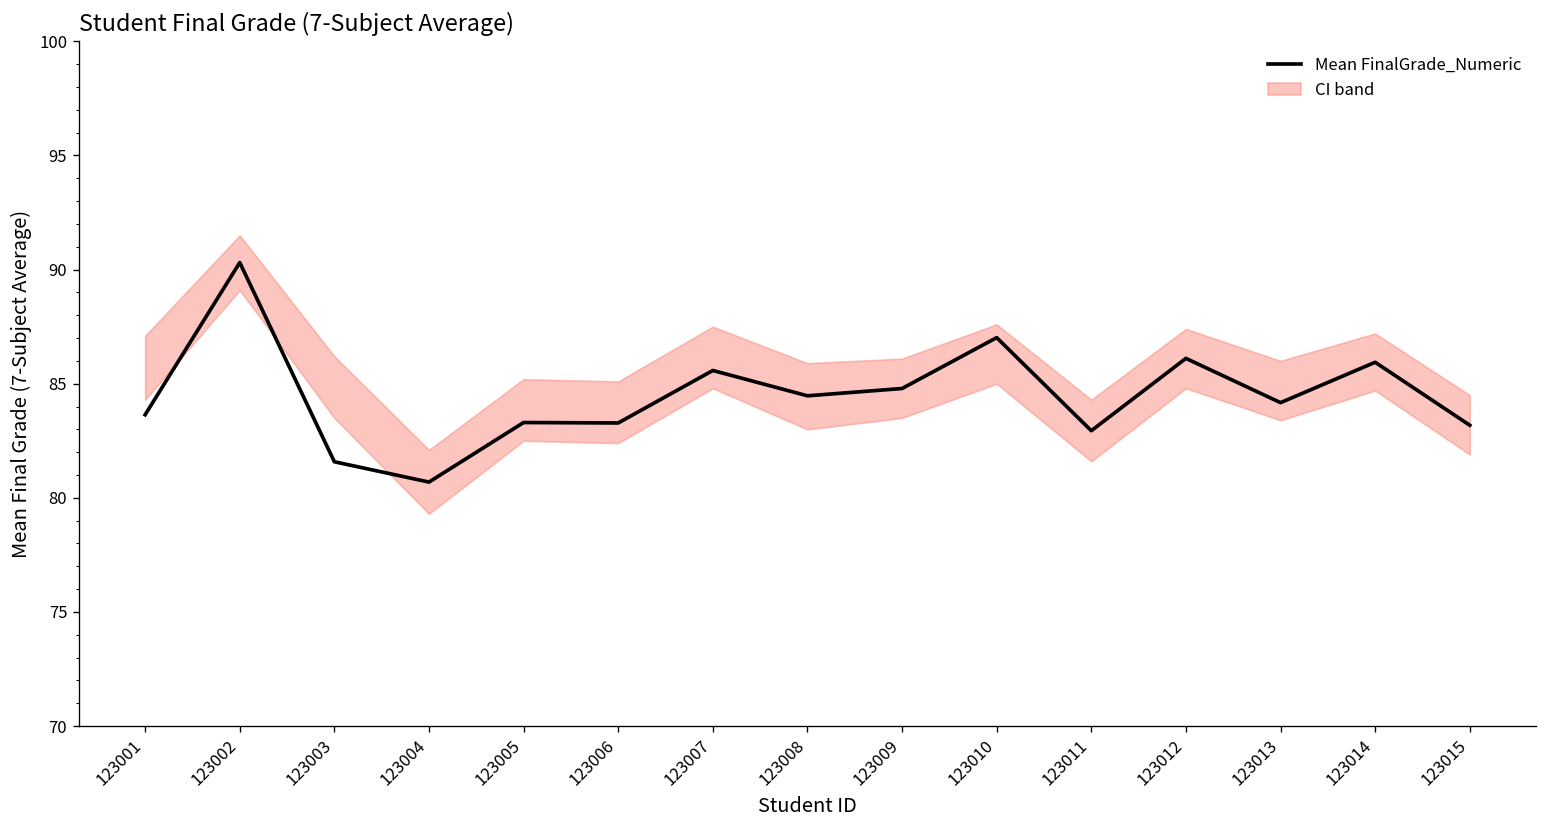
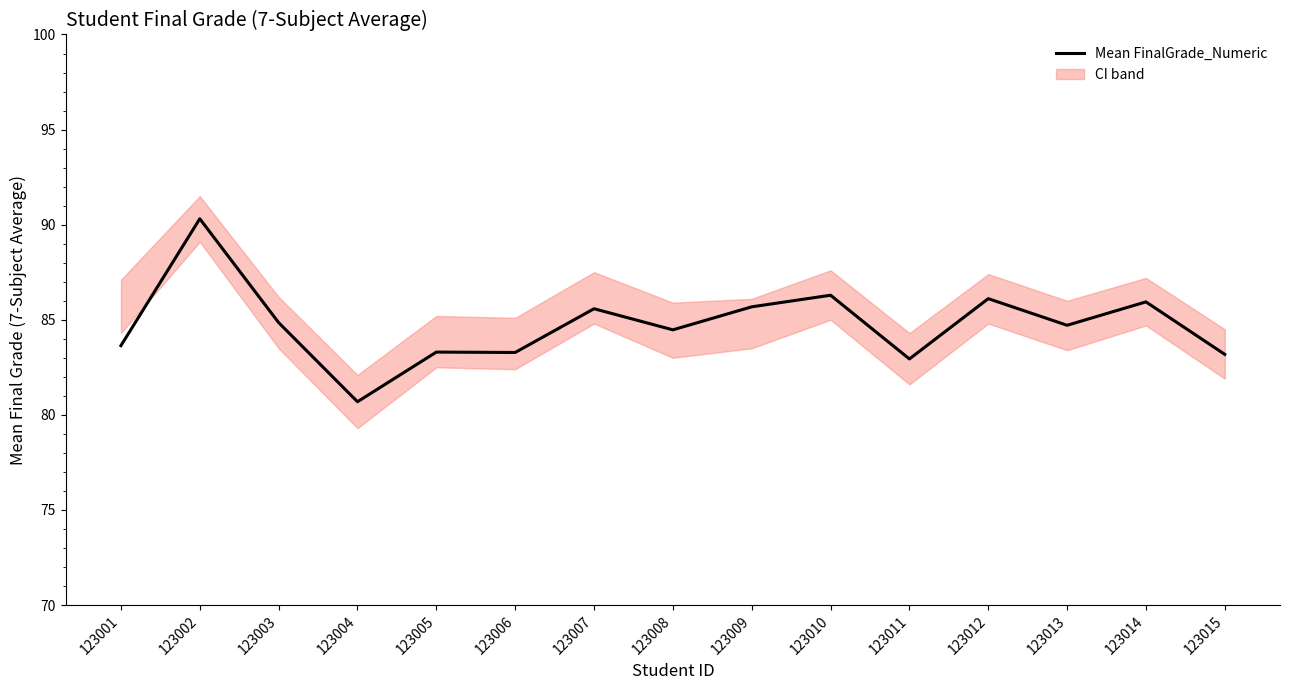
Mean FinalGrade_Numeric, 123003: 81.6 -> 84.9
Mean FinalGrade_Numeric, 123009: 84.8 -> 85.7
Mean FinalGrade_Numeric, 123010: 87.0 -> 86.3
Mean FinalGrade_Numeric, 123013: 84.2 -> 84.7
